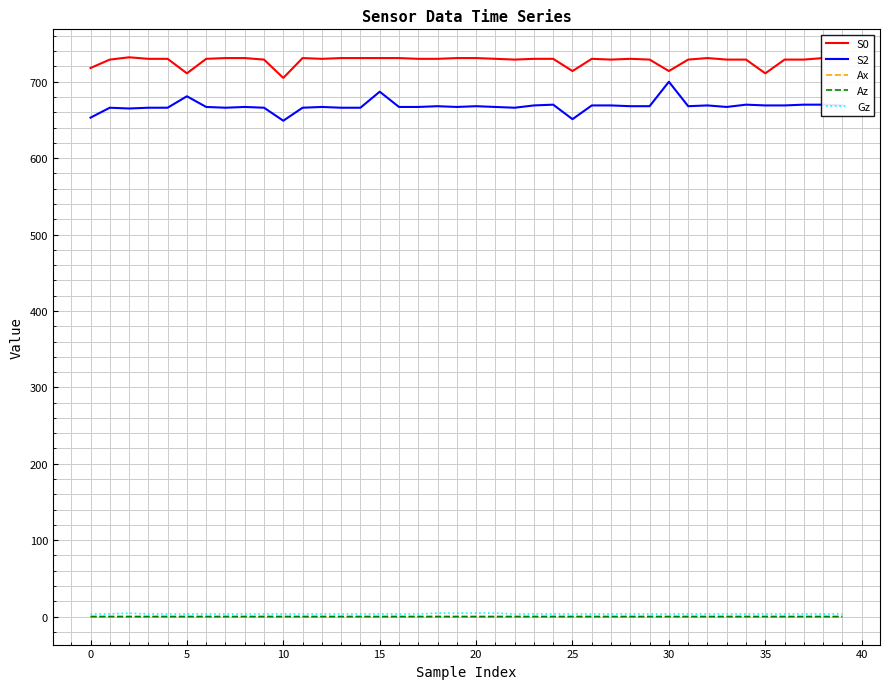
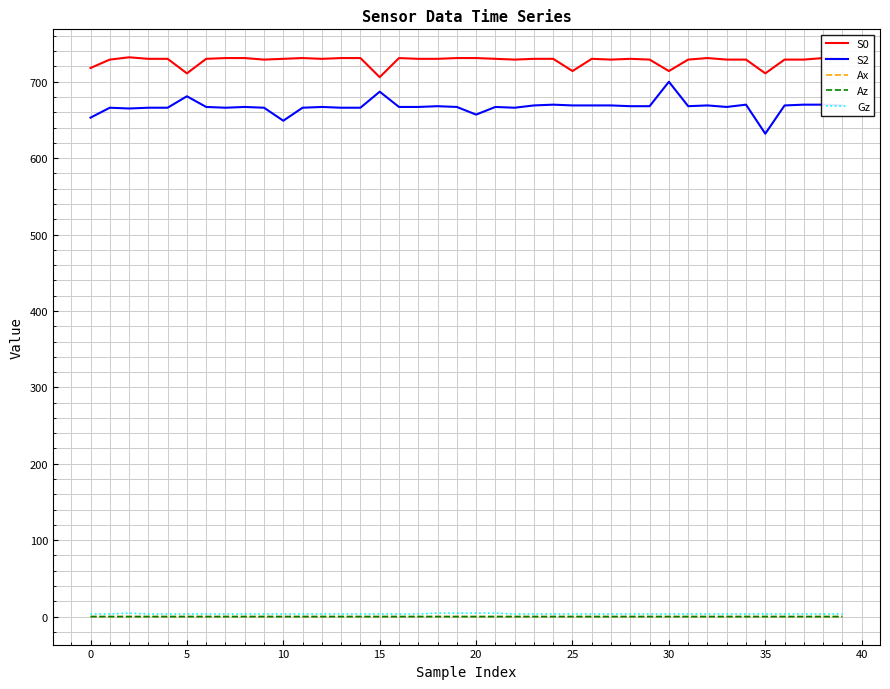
S0, 10: 710 -> 730
S0, 15: 730 -> 710
S2, 20: 670 -> 660
S2, 25: 650 -> 670
S2, 35: 670 -> 630
